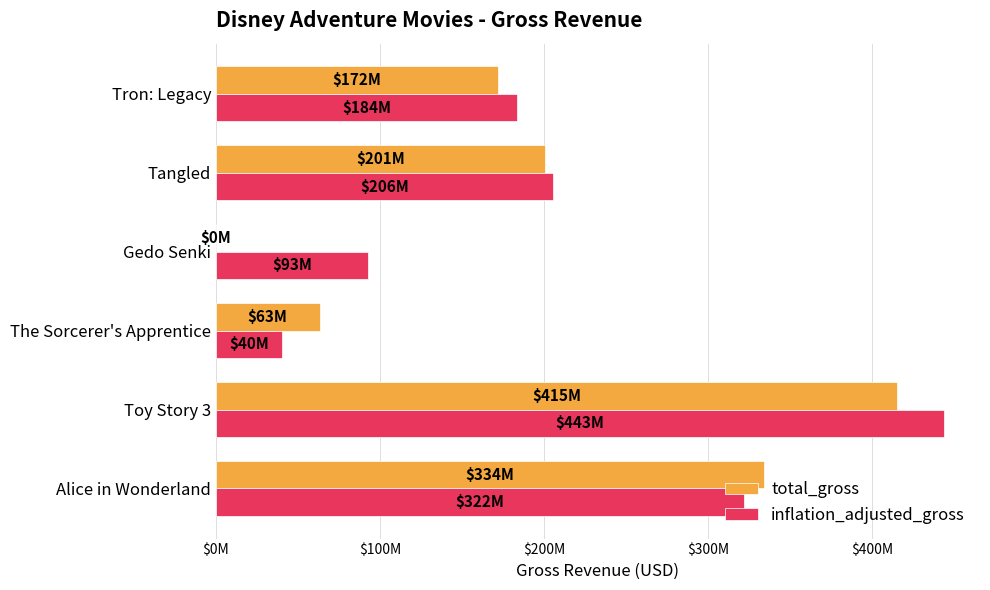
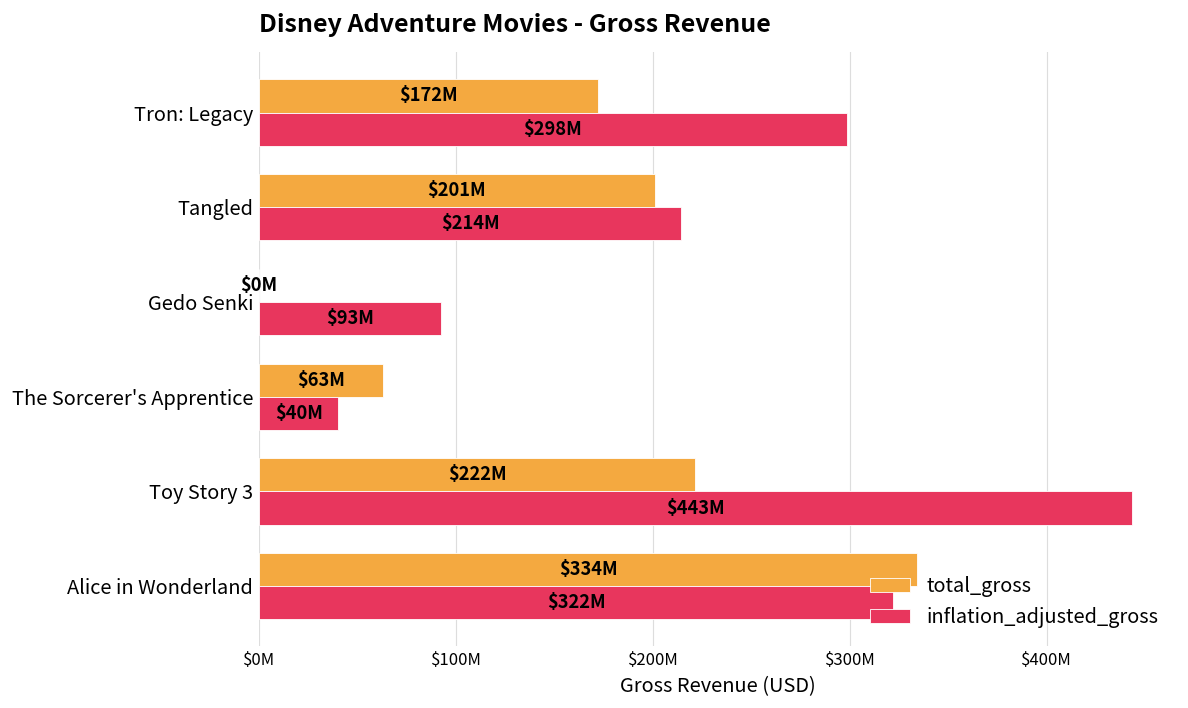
inflation_adjusted_gross, Tron: Legacy: $184M -> $298M
inflation_adjusted_gross, Tangled: $206M -> $214M
total_gross, Toy Story 3: $415M -> $222M
